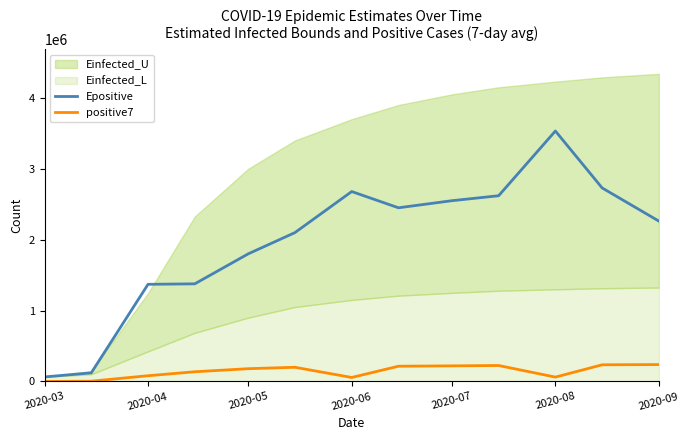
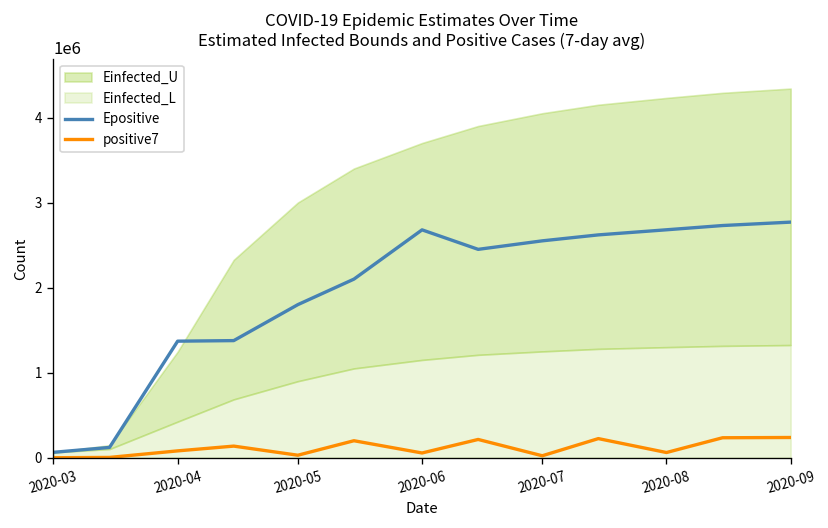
positive7, 2020-05: 200000 -> 0
positive7, 2020-07: 200000 -> 0
Epositive, 2020-08: 3500000 -> 2700000
Epositive, 2020-09: 2300000 -> 2800000
